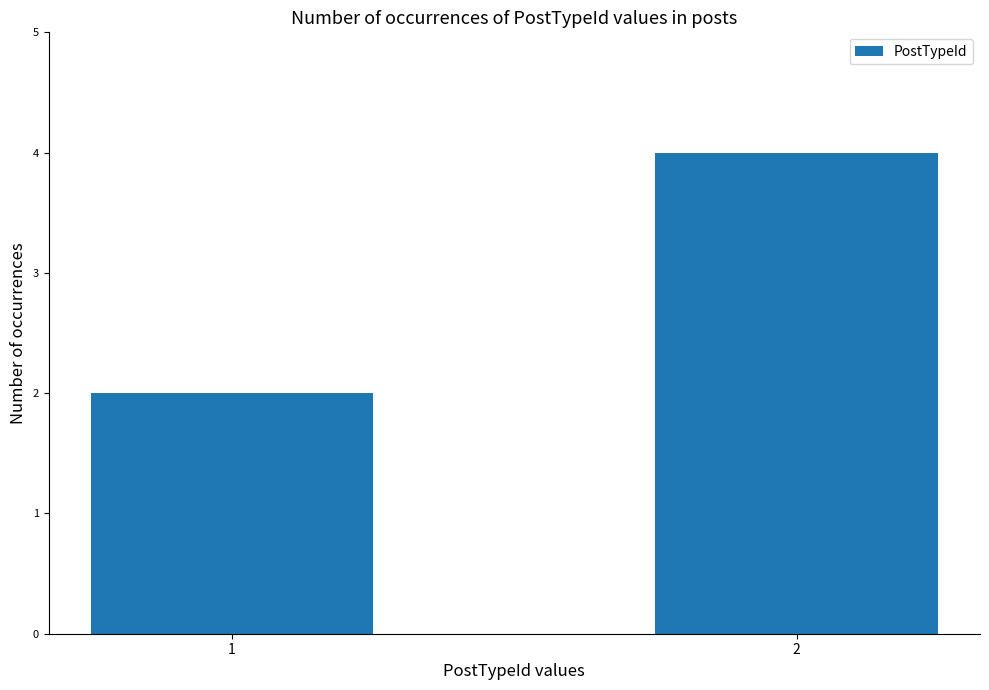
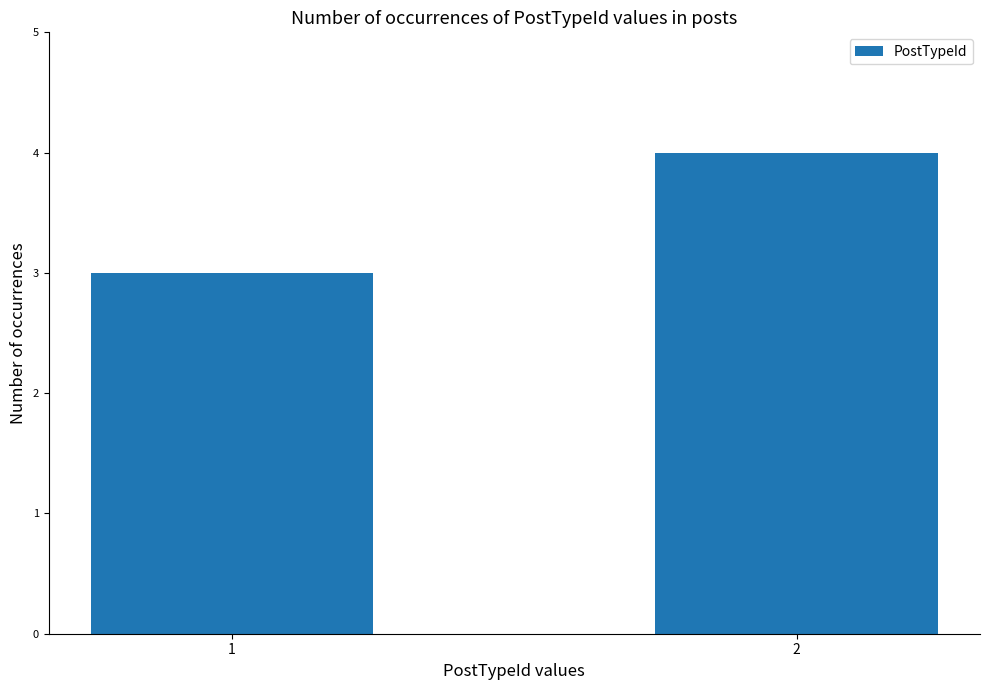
1: 2 -> 3
